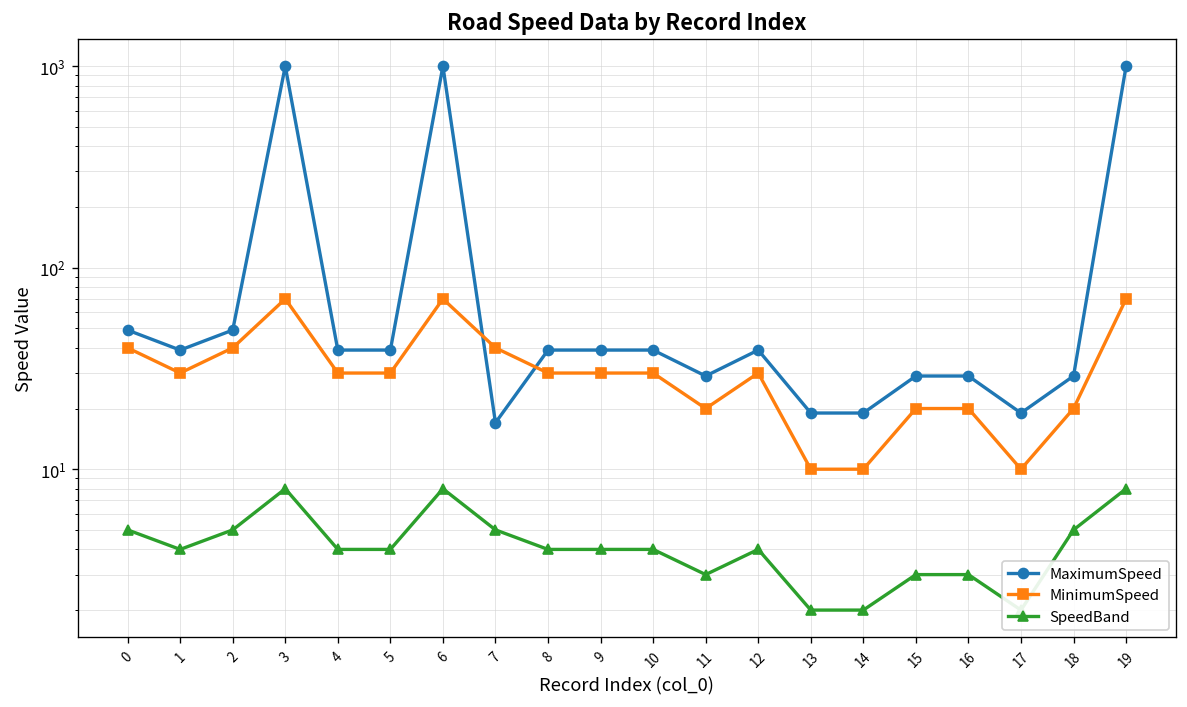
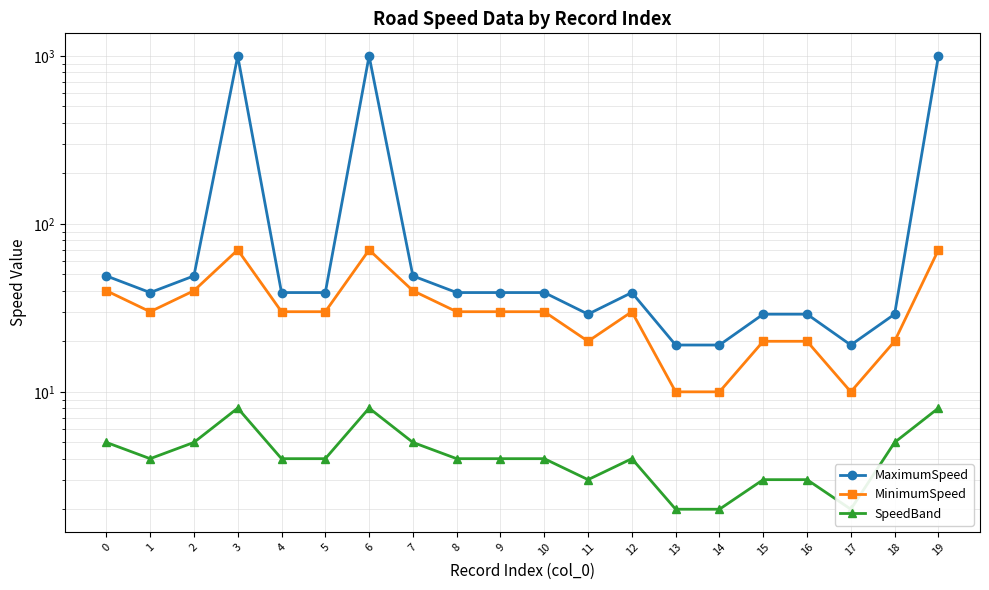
MaximumSpeed, 7: 17 -> 49
